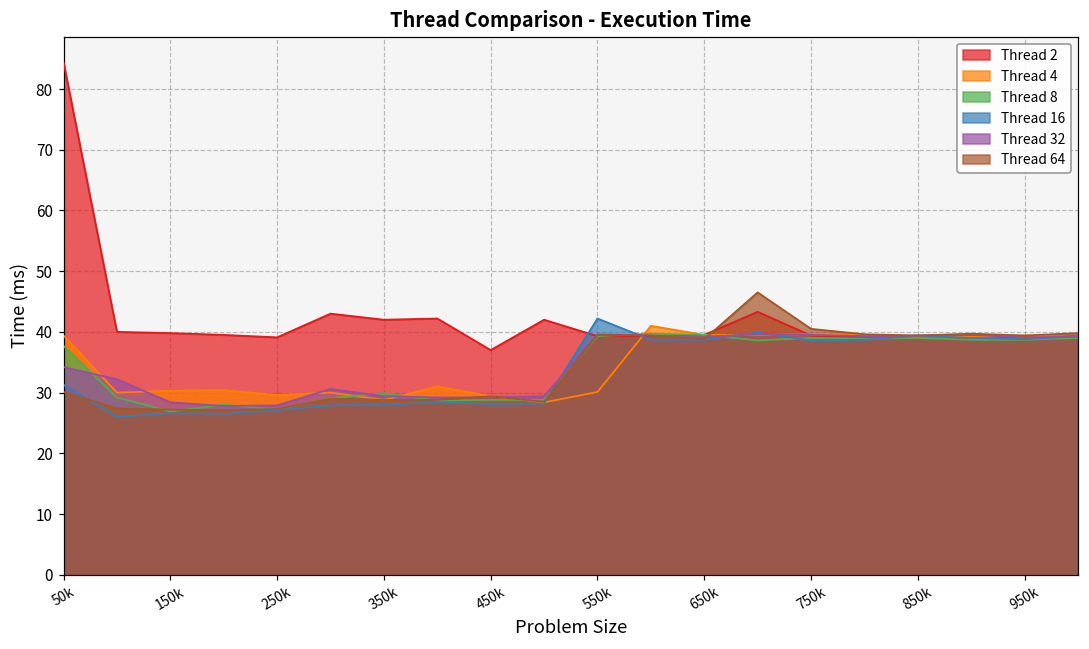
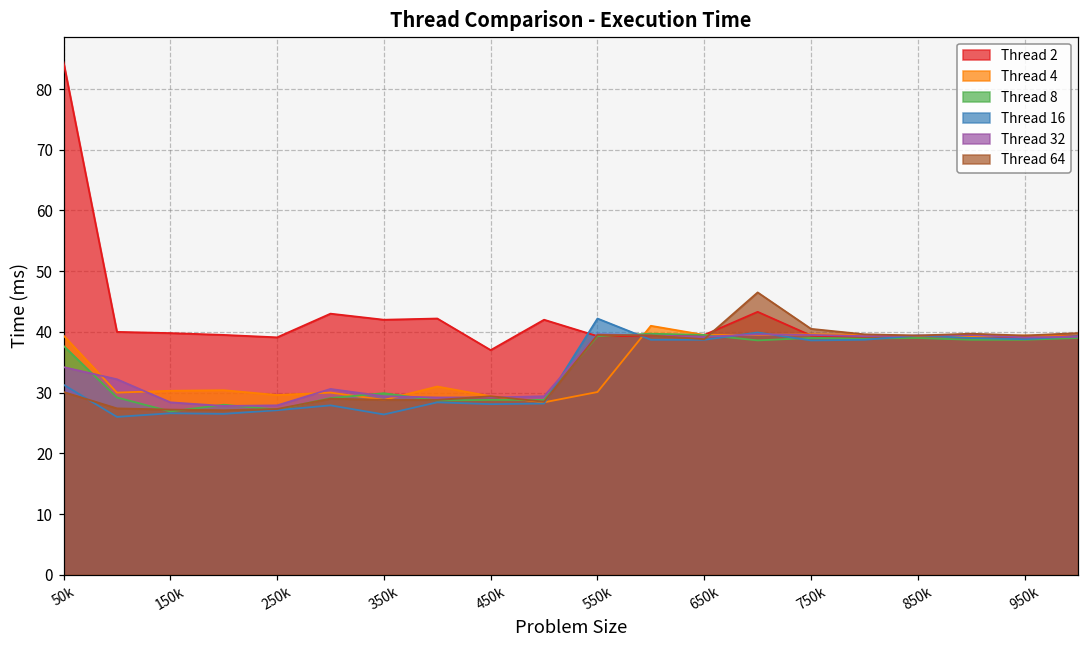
Thread 16, 350k: 28 -> 26
